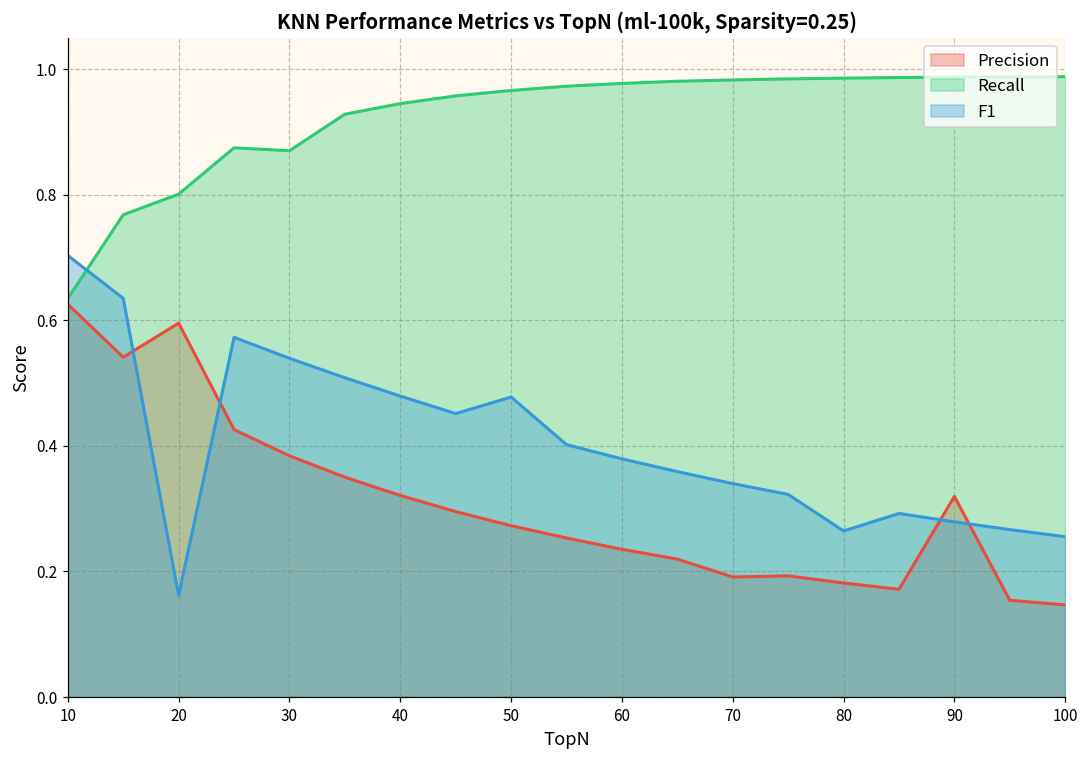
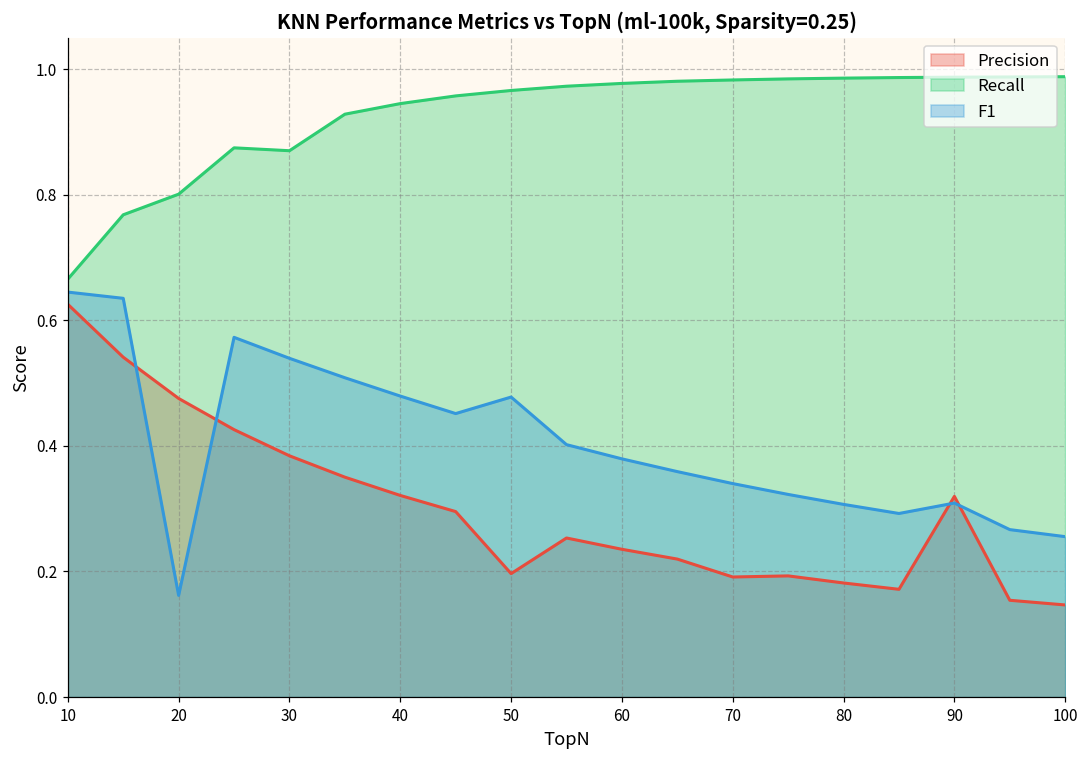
Recall, 10: 0.63 -> 0.67
F1, 10: 0.70 -> 0.64
Precision, 20: 0.60 -> 0.48
Precision, 50: 0.27 -> 0.20
F1, 80: 0.26 -> 0.31
F1, 90: 0.28 -> 0.31
